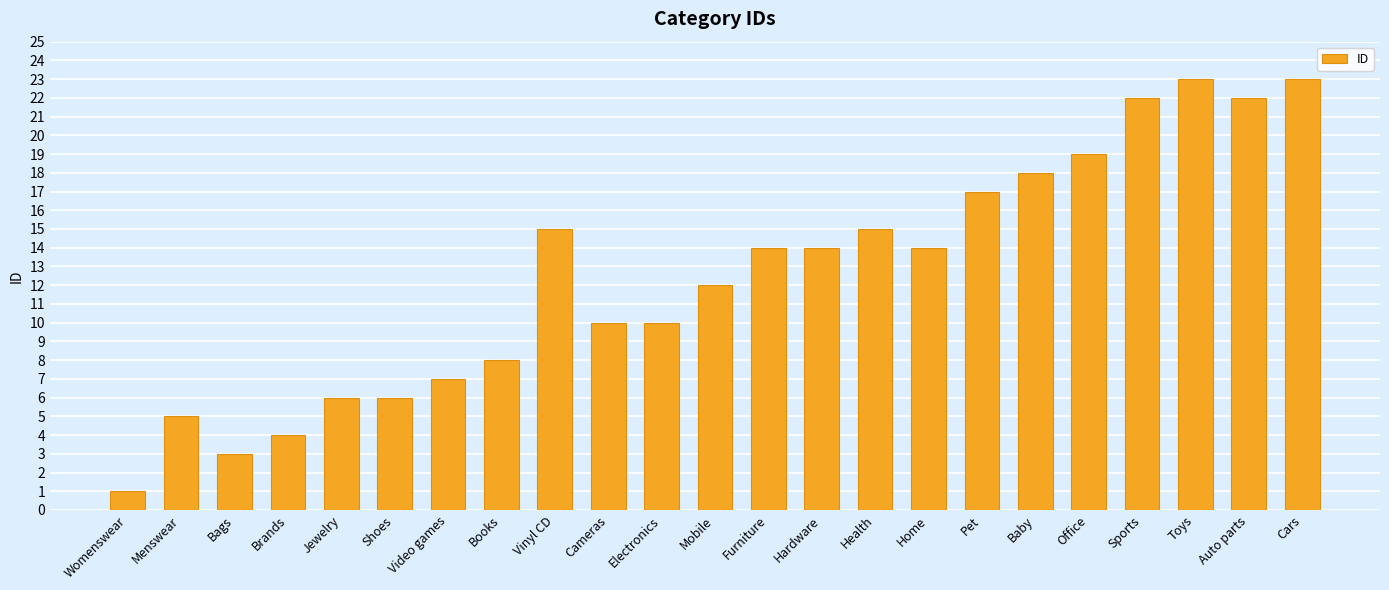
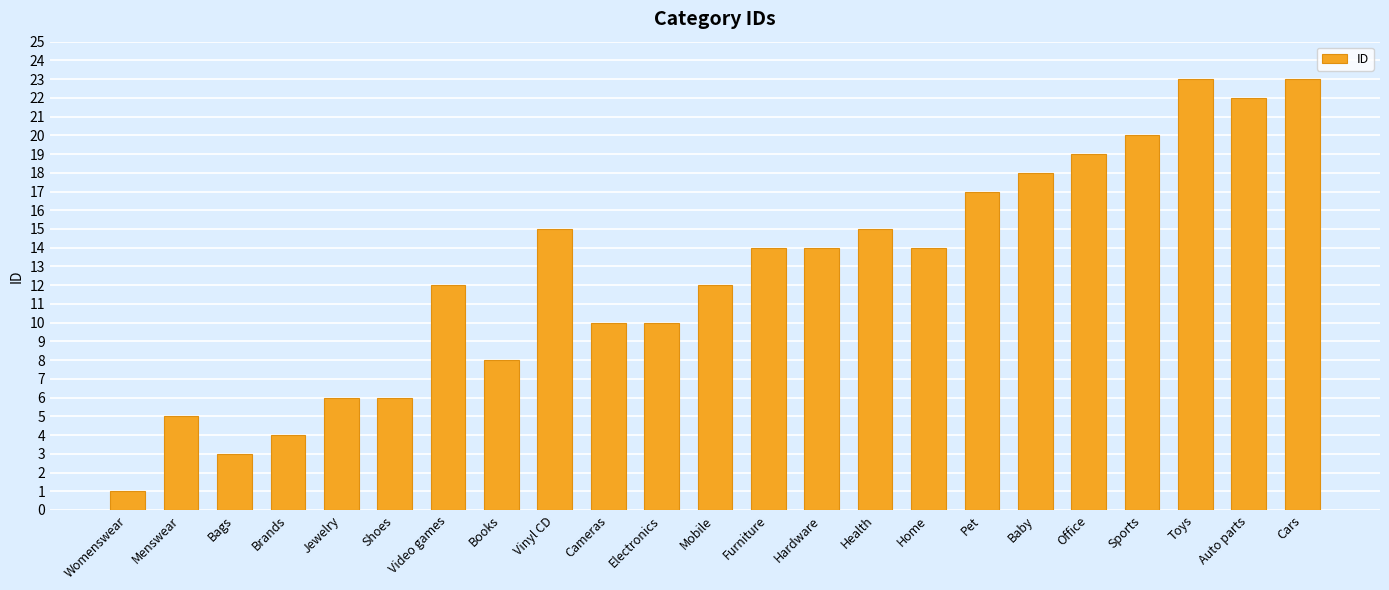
Video games: 7 -> 12
Sports: 22 -> 20
